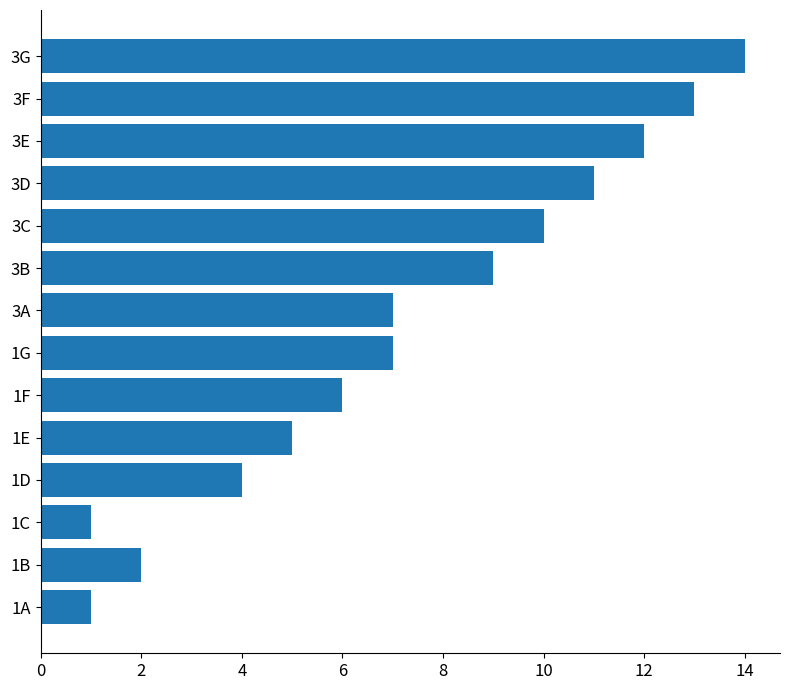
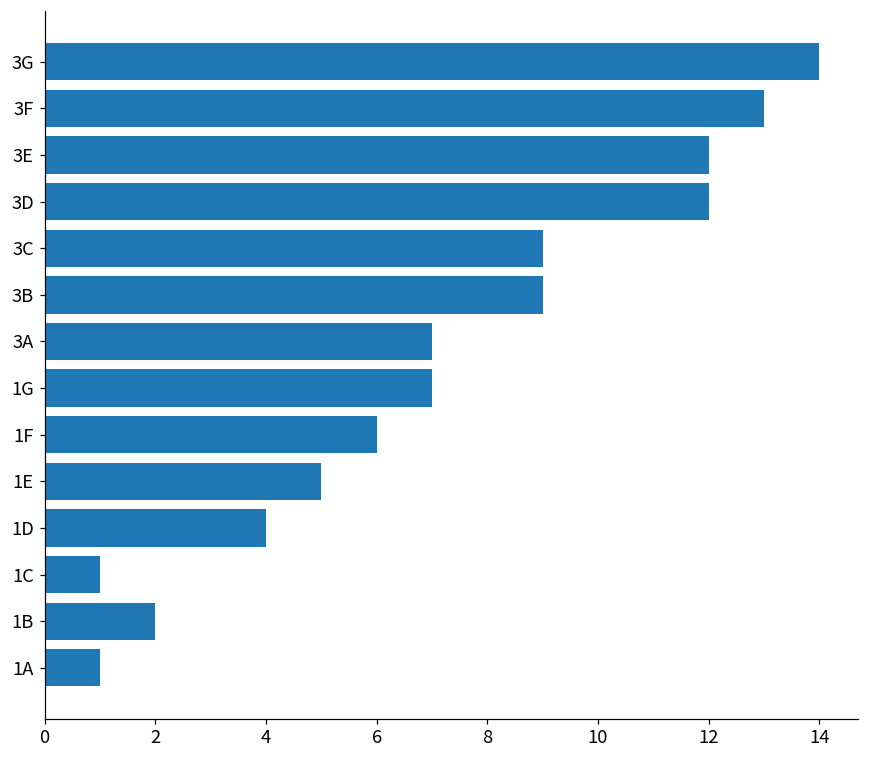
3D: 11 -> 12
3C: 10 -> 9
